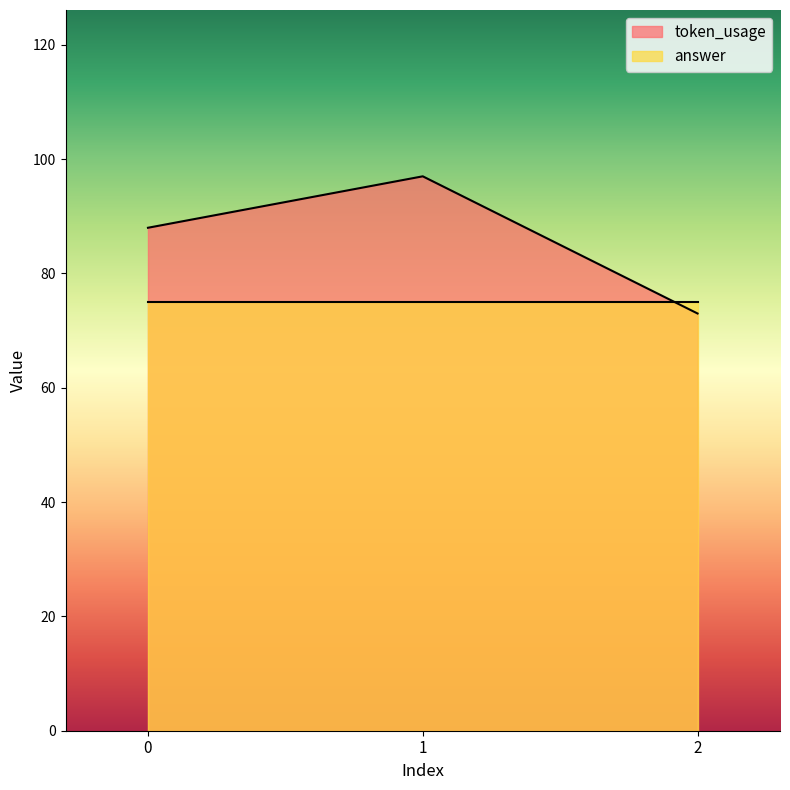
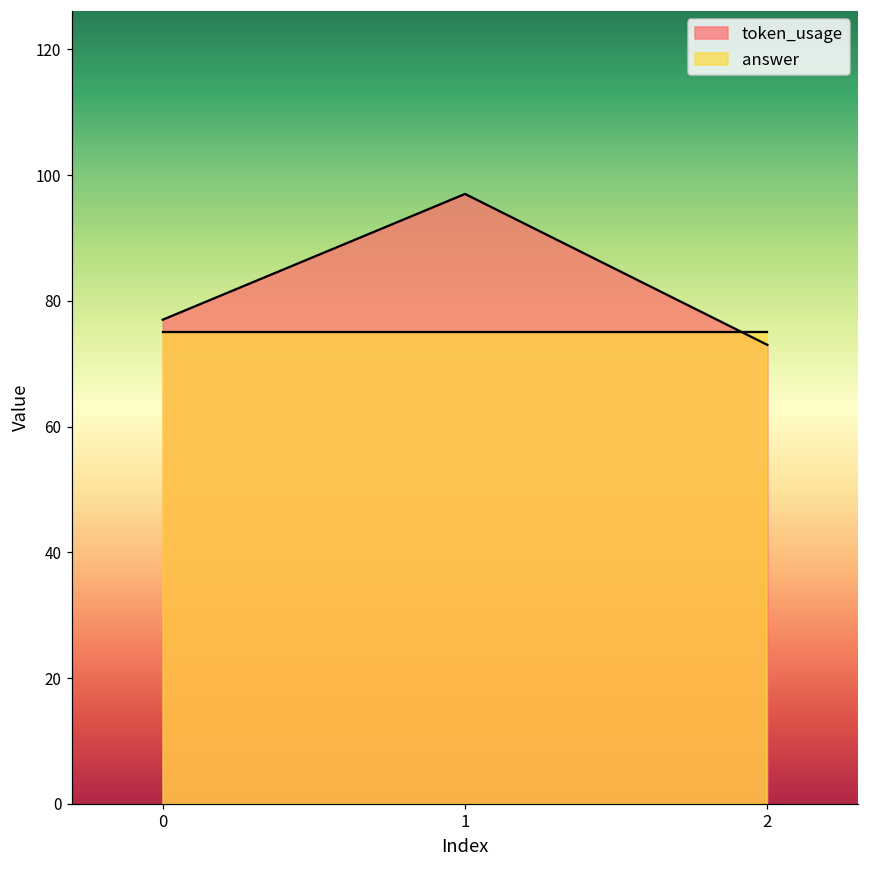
token_usage, 0: 88 -> 77
